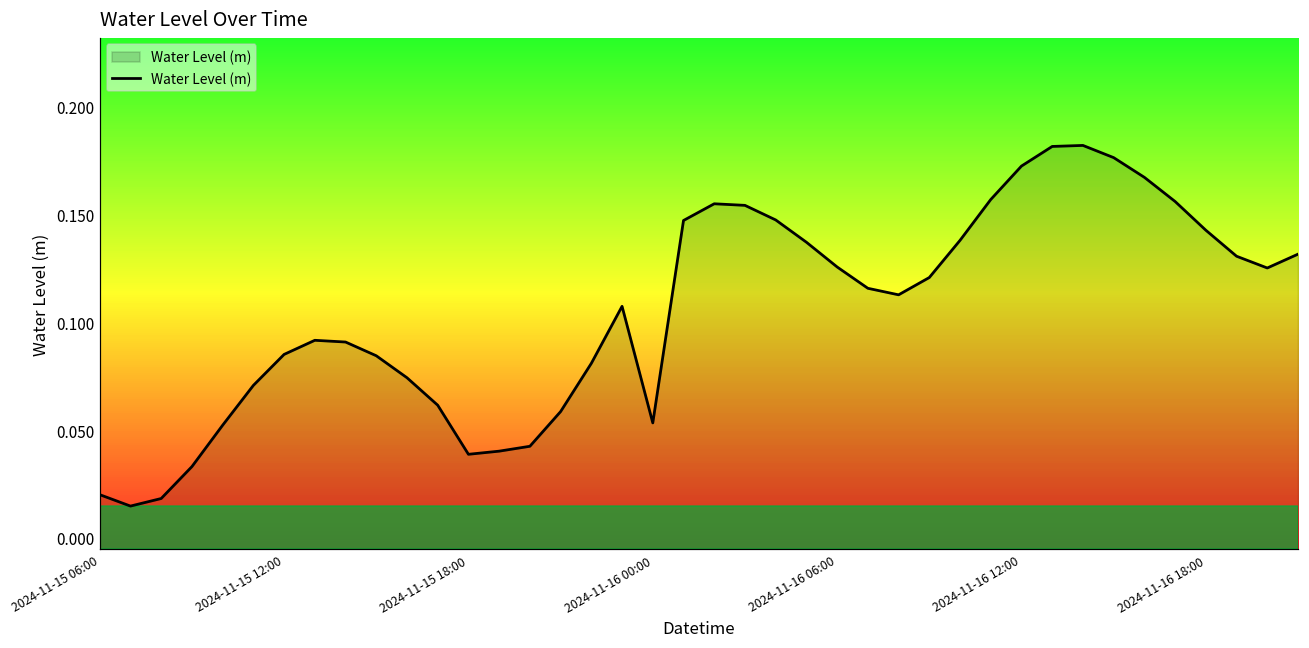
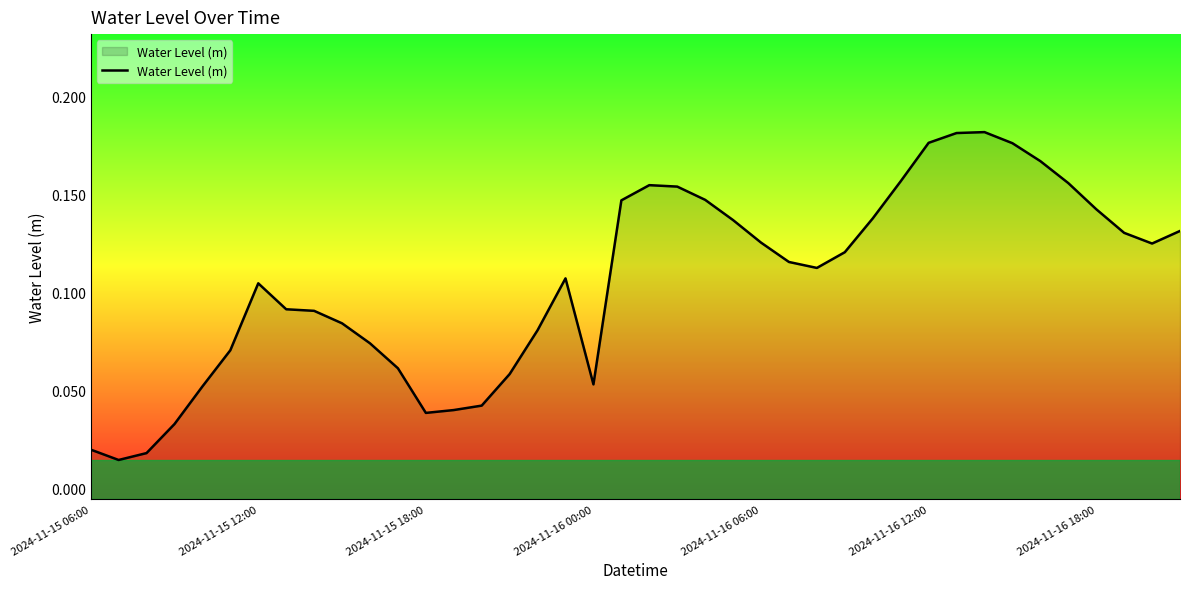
2024-11-15 12:00: 0.085 -> 0.105
2024-11-16 12:00: 0.172 -> 0.177
